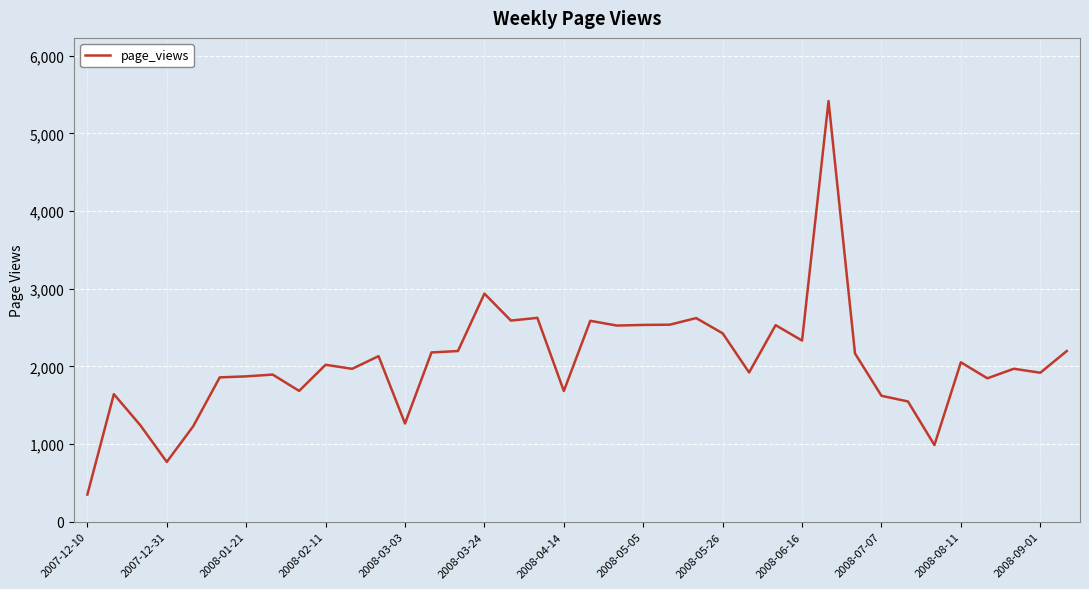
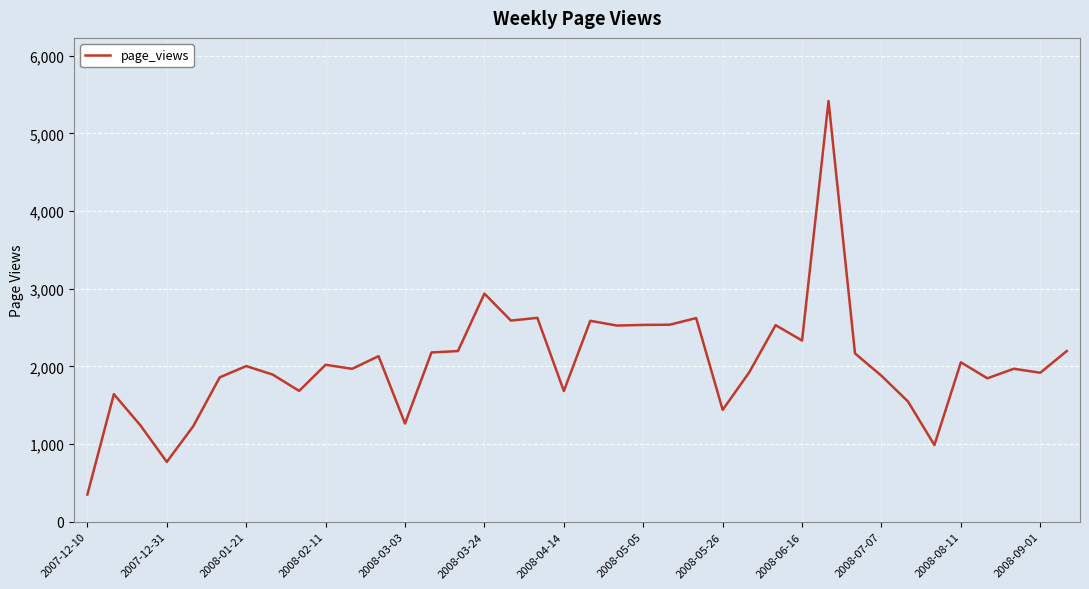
2008-01-21: 1,900 -> 2,000
2008-05-26: 2,400 -> 1,400
2008-07-07: 1,600 -> 1,900
